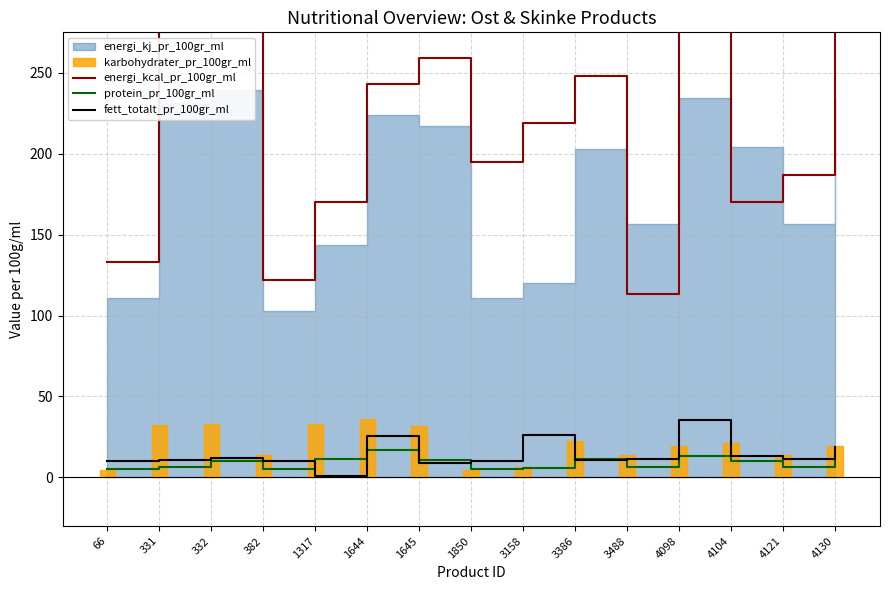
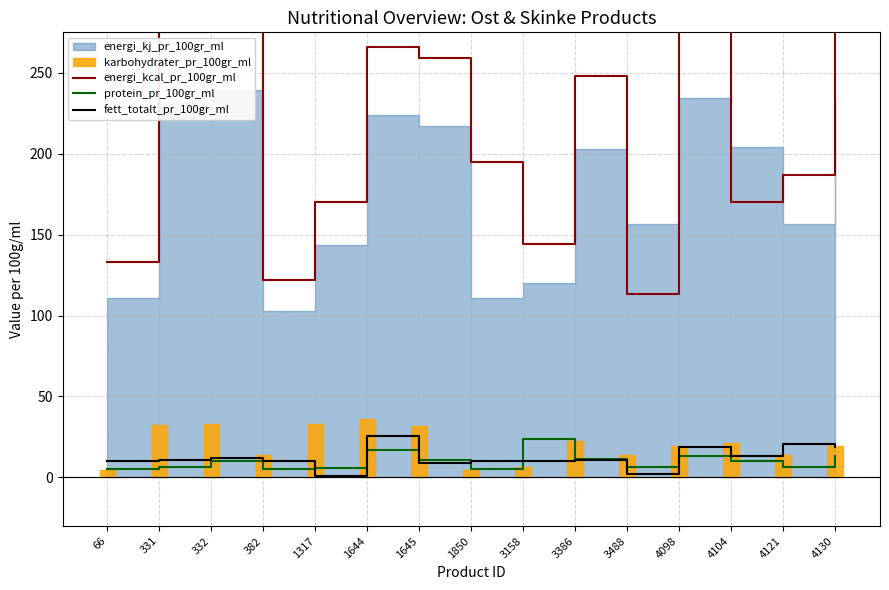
protein_pr_100gr_ml, 1317: 12 -> 6
energi_kcal_pr_100gr_ml, 1644: 243 -> 266
energi_kcal_pr_100gr_ml, 3158: 219 -> 144
protein_pr_100gr_ml, 3158: 6 -> 24
fett_totalt_pr_100gr_ml, 3158: 26 -> 10
fett_totalt_pr_100gr_ml, 3488: 12 -> 2
fett_totalt_pr_100gr_ml, 4098: 36 -> 19
fett_totalt_pr_100gr_ml, 4121: 12 -> 21
